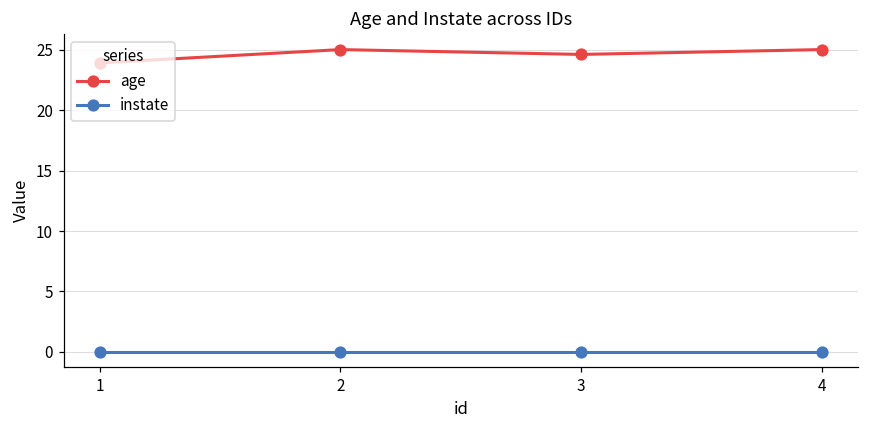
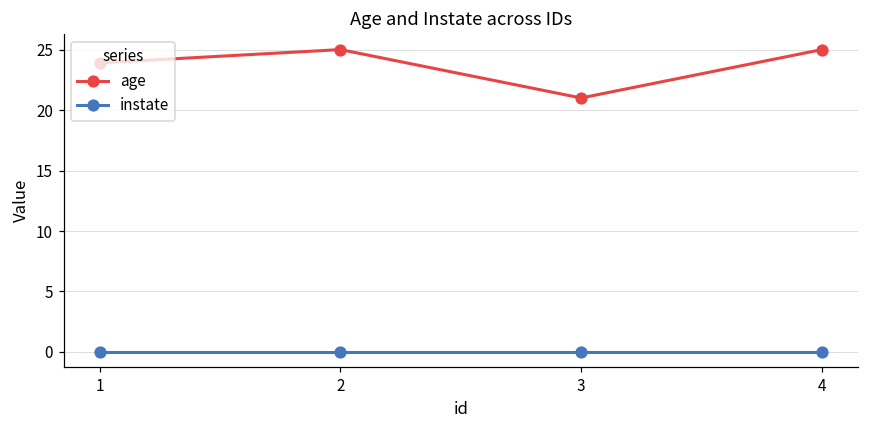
age, 3: 24.6 -> 21.0
